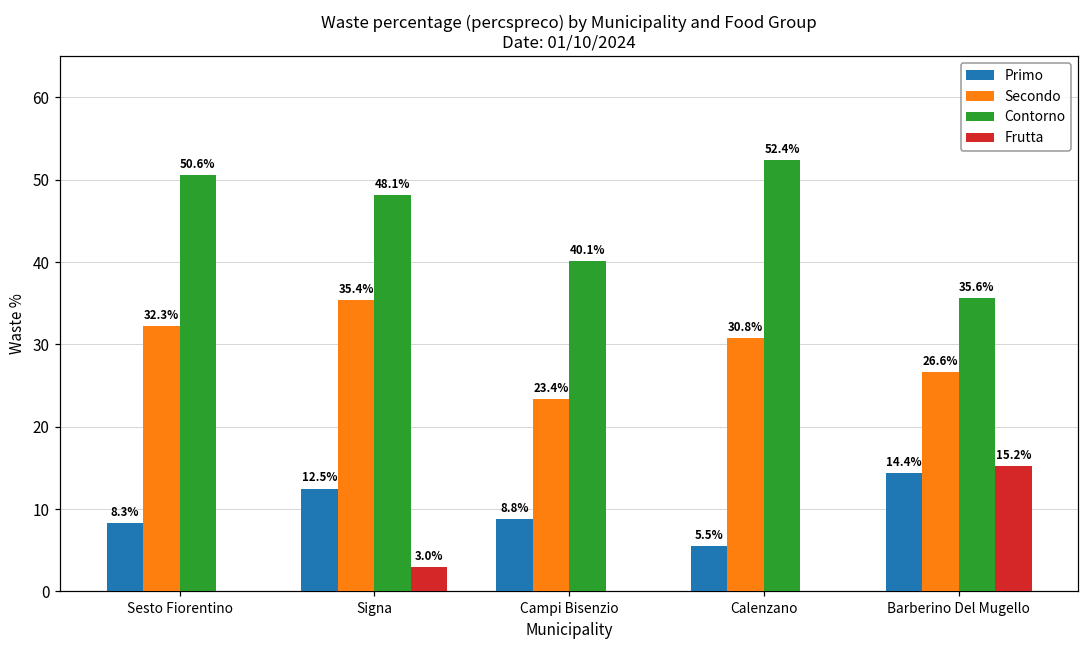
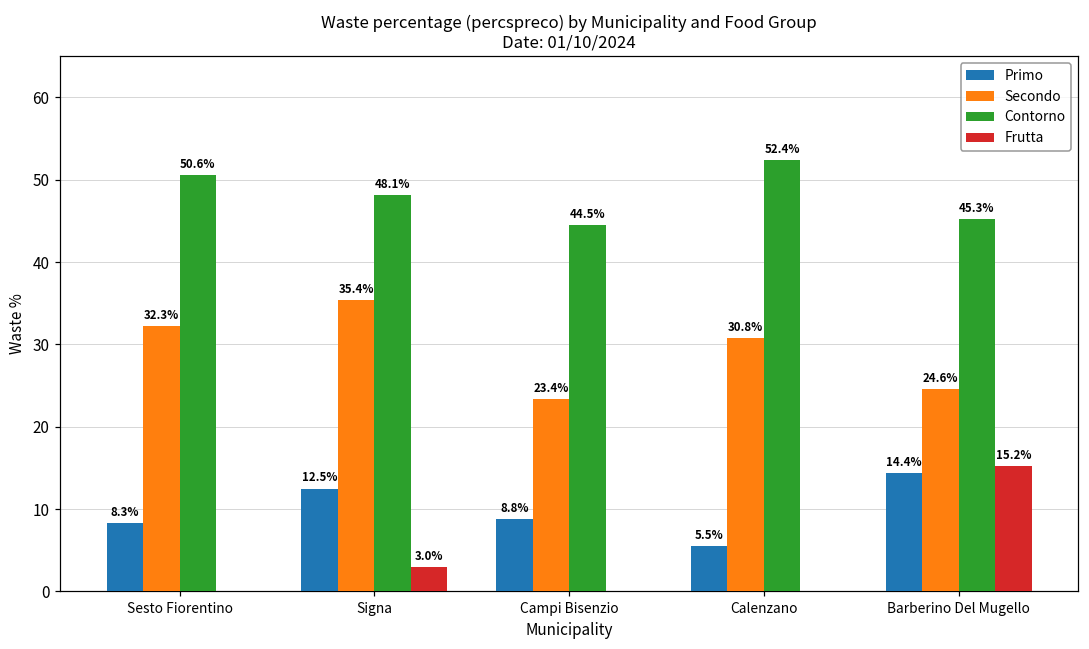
Contorno, Campi Bisenzio: 40.1% -> 44.5%
Secondo, Barberino Del Mugello: 26.6% -> 24.6%
Contorno, Barberino Del Mugello: 35.6% -> 45.3%
